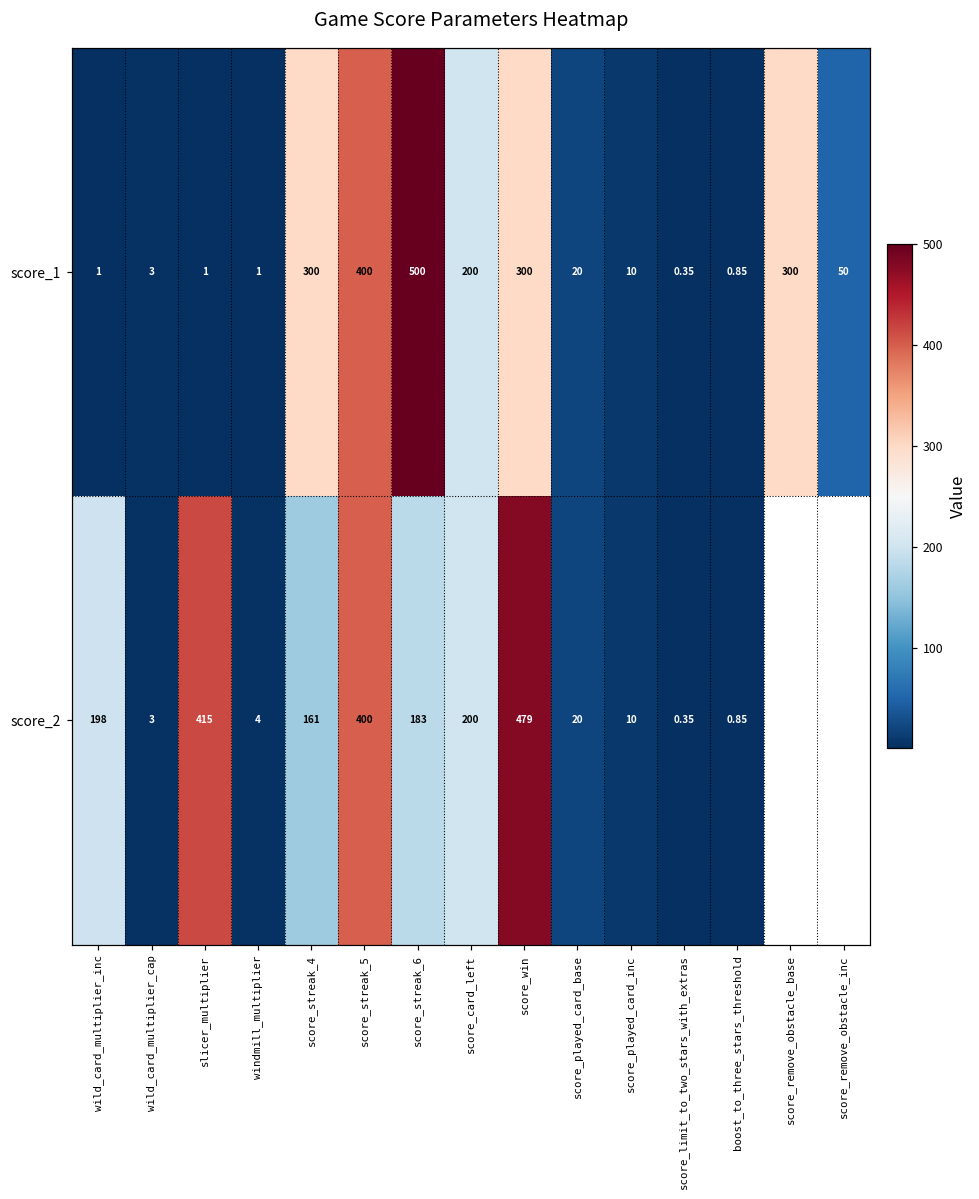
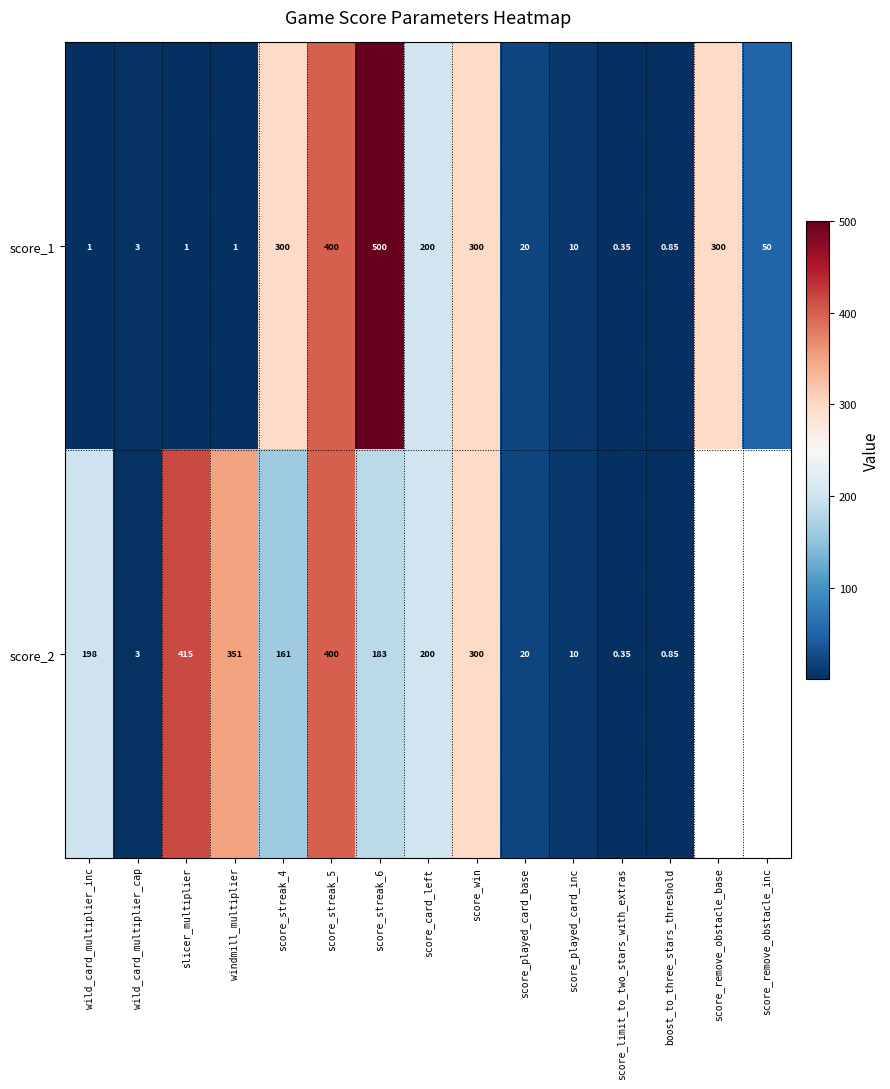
score_2, windmill_multiplier: 4 -> 351
score_2, score_win: 479 -> 300
